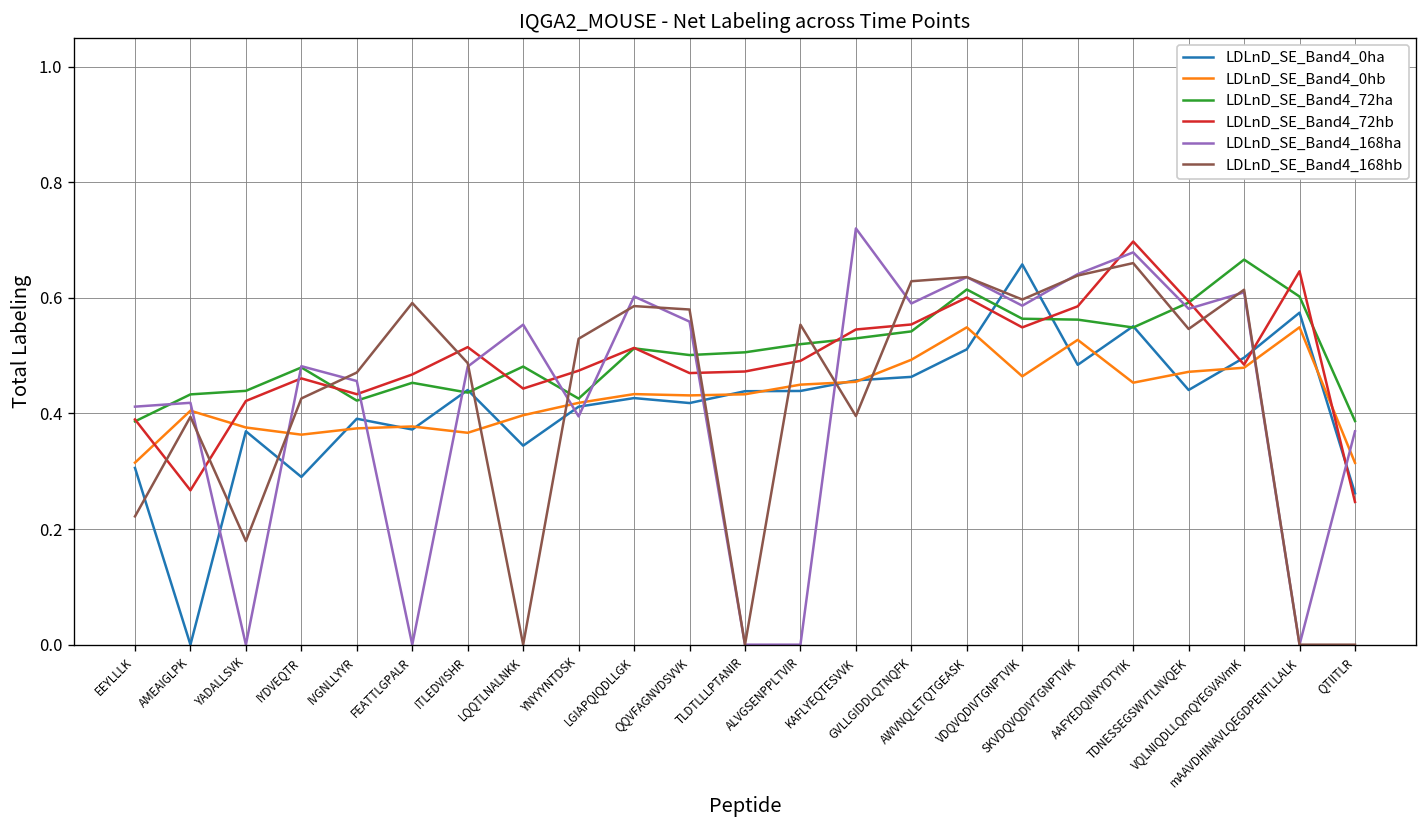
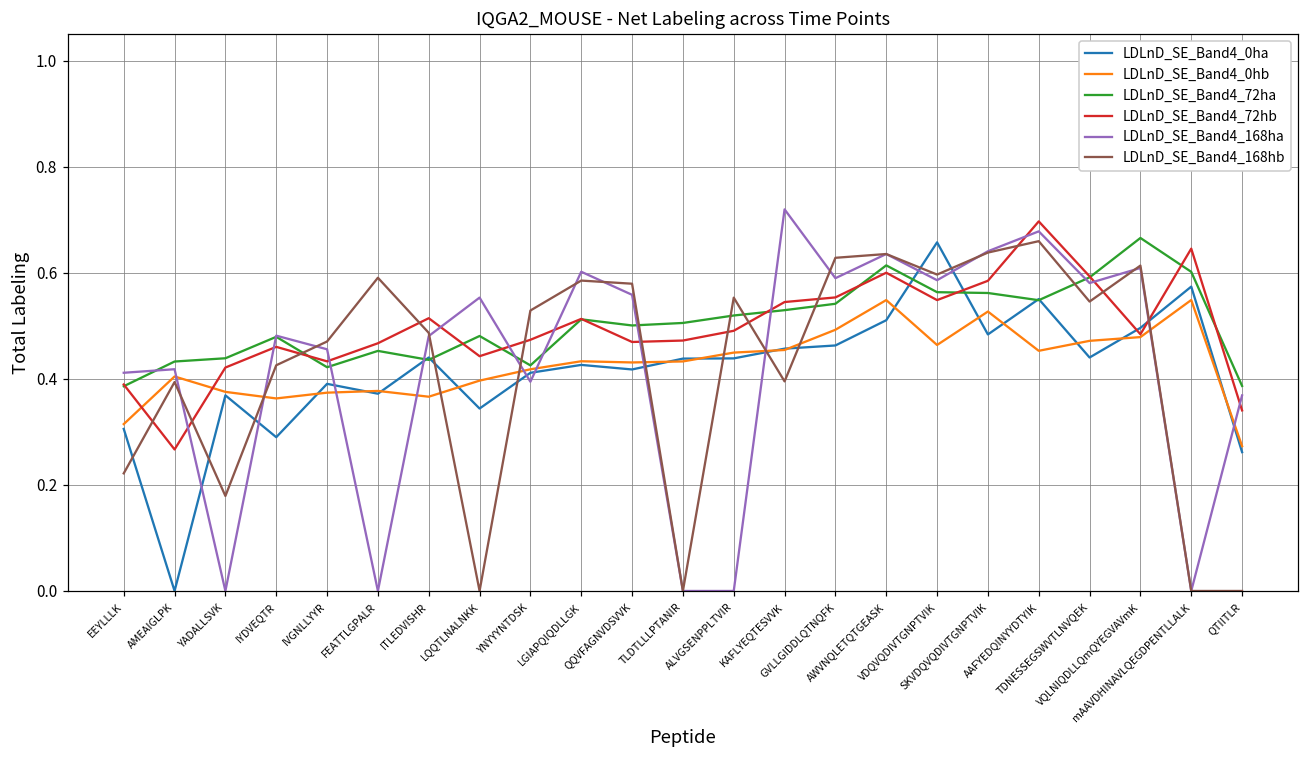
LDLnD_SE_Band4_0hb, QTIITLR: 0.31 -> 0.27
LDLnD_SE_Band4_72hb, QTIITLR: 0.25 -> 0.34
